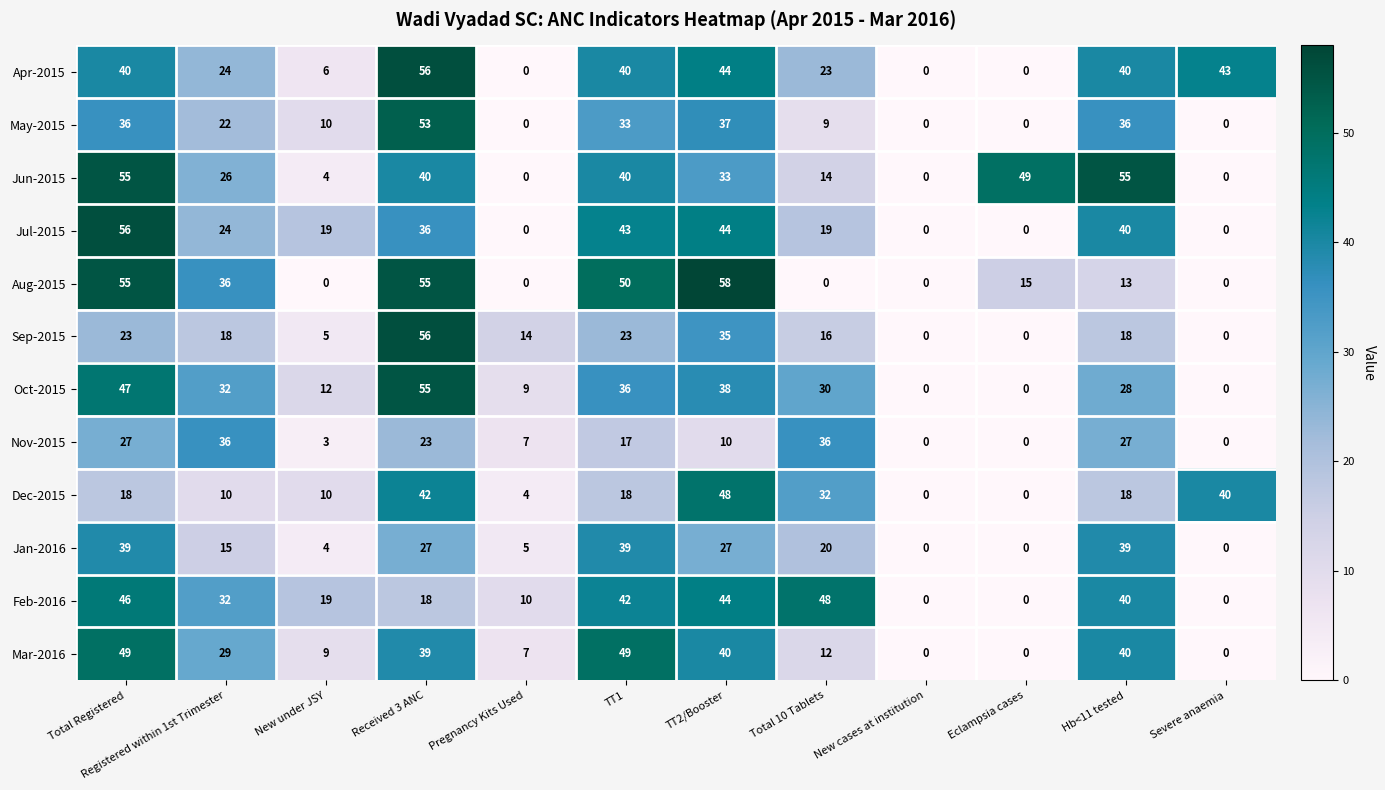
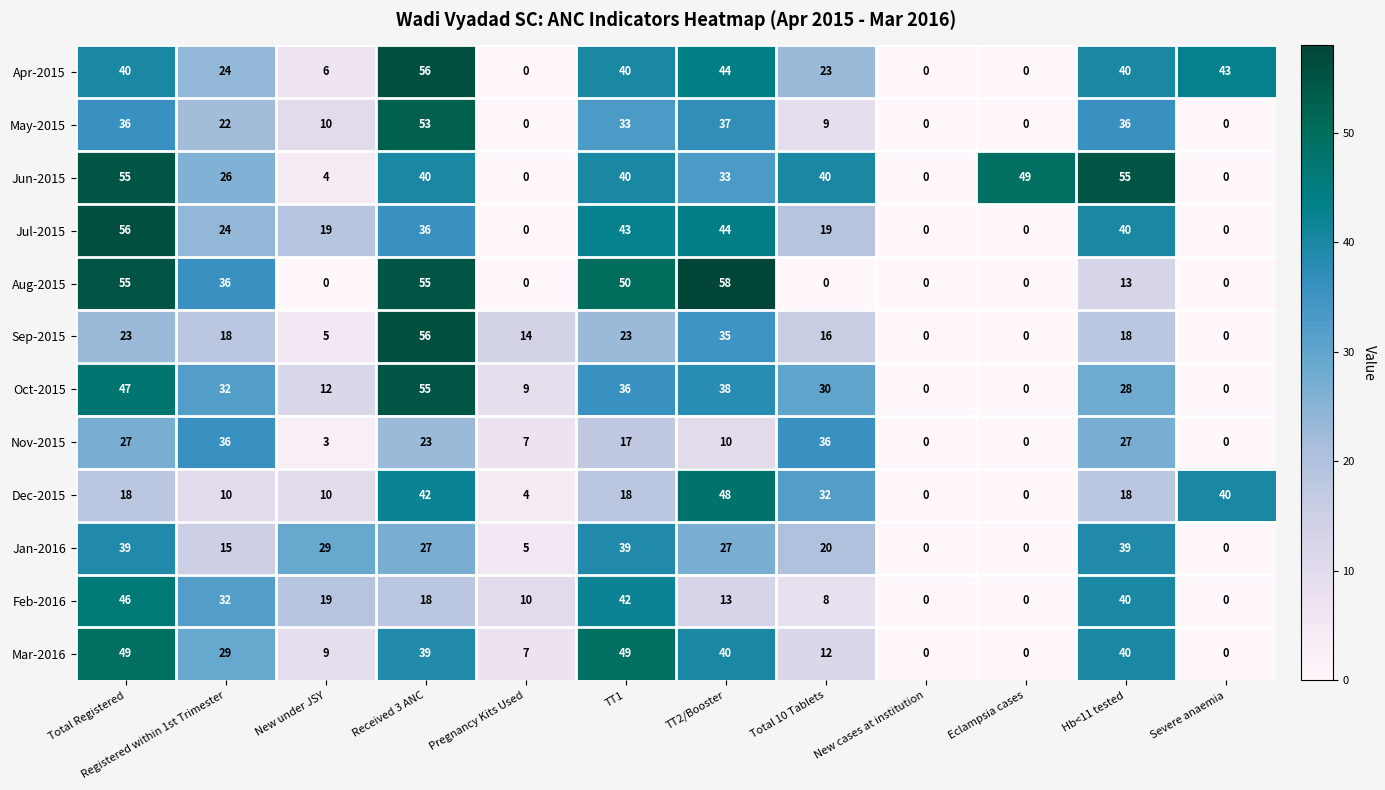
Jun-2015, Total 10 Tablets: 14 -> 40
Aug-2015, Eclampsia cases: 15 -> 0
Jan-2016, New under JSY: 4 -> 29
Feb-2016, TT2/Booster: 44 -> 13
Feb-2016, Total 10 Tablets: 48 -> 8
